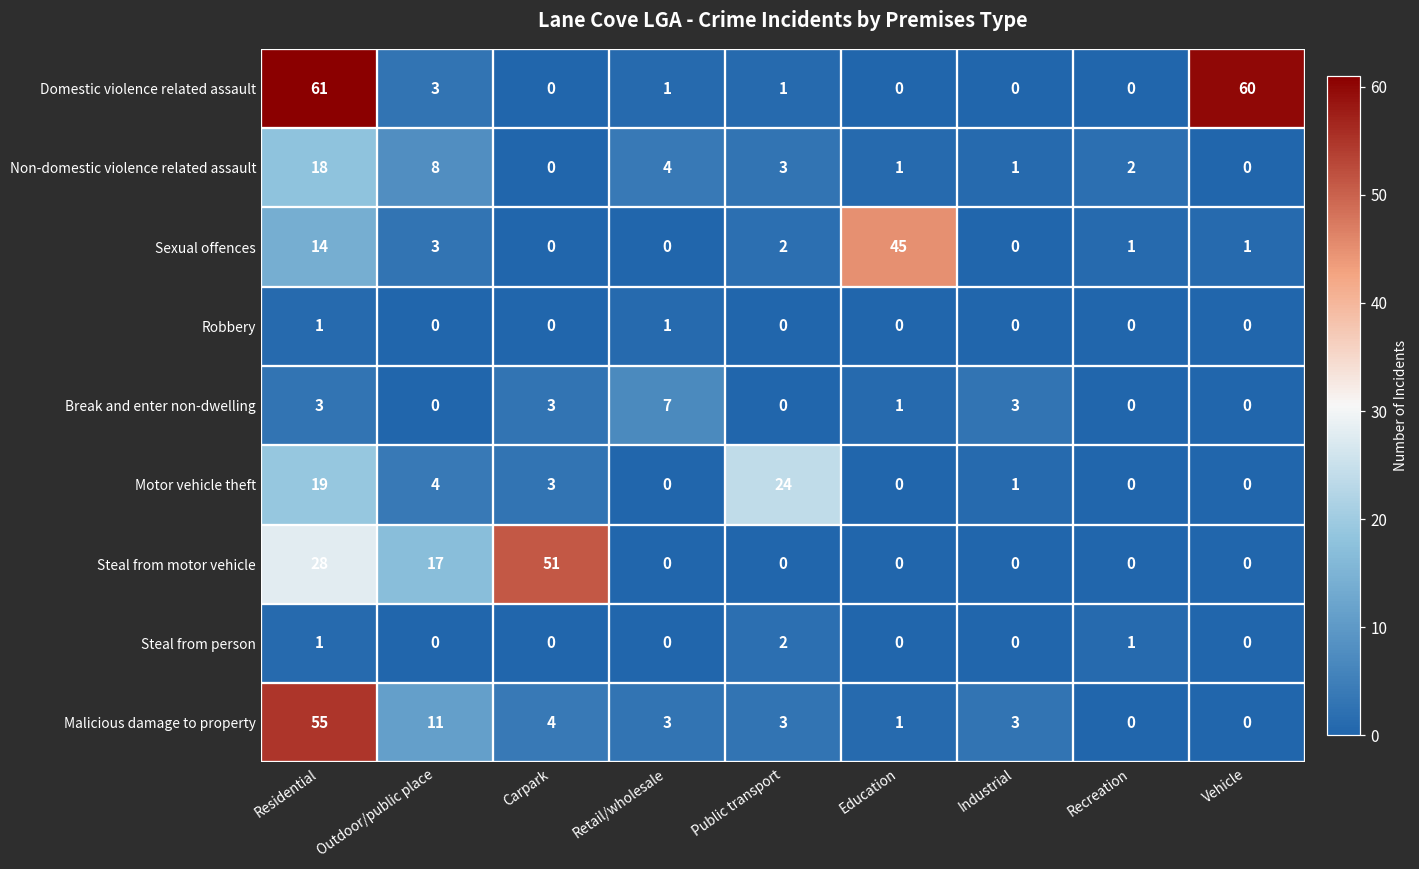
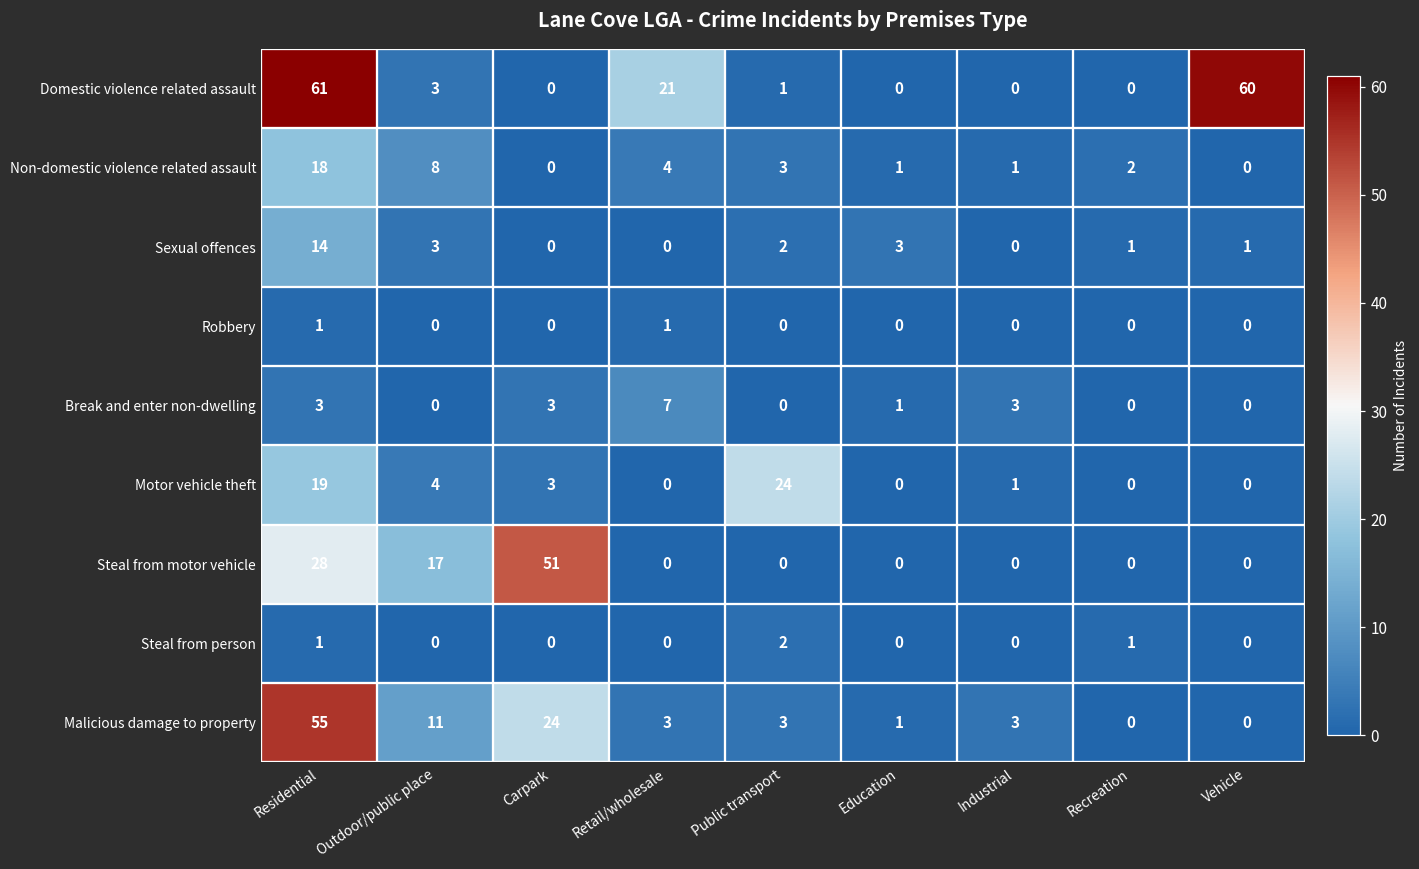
Domestic violence related assault, Retail/wholesale: 1 -> 21
Sexual offences, Education: 45 -> 3
Malicious damage to property, Carpark: 4 -> 24
